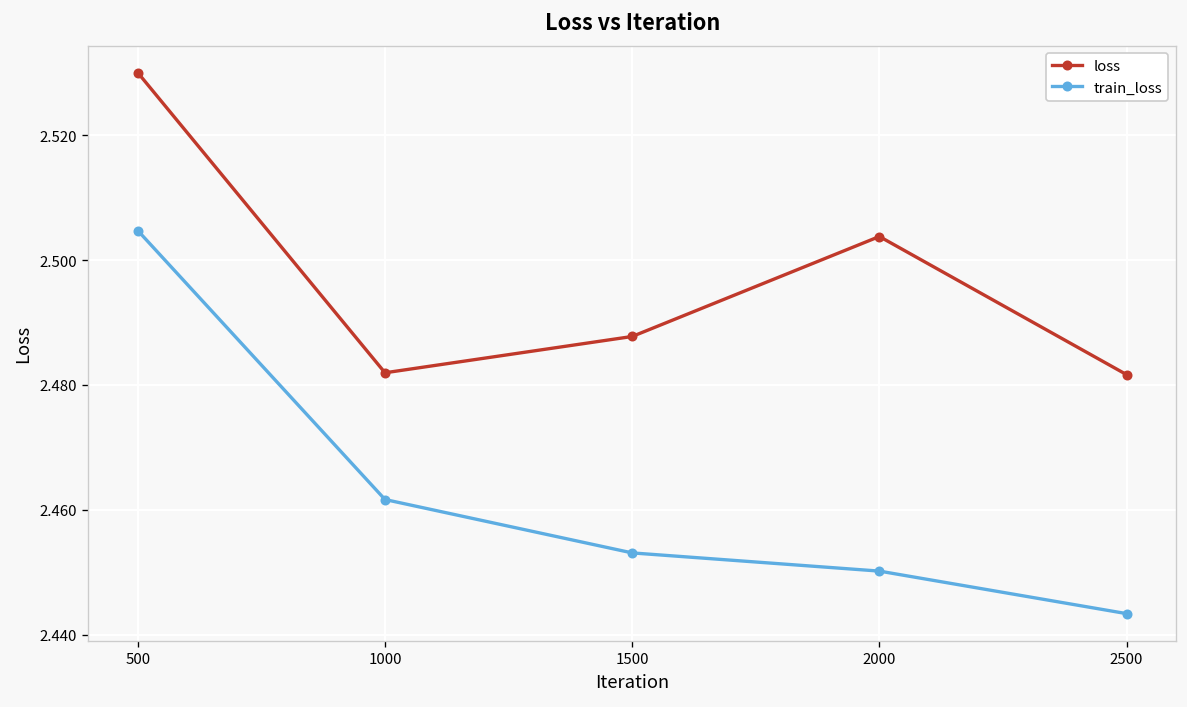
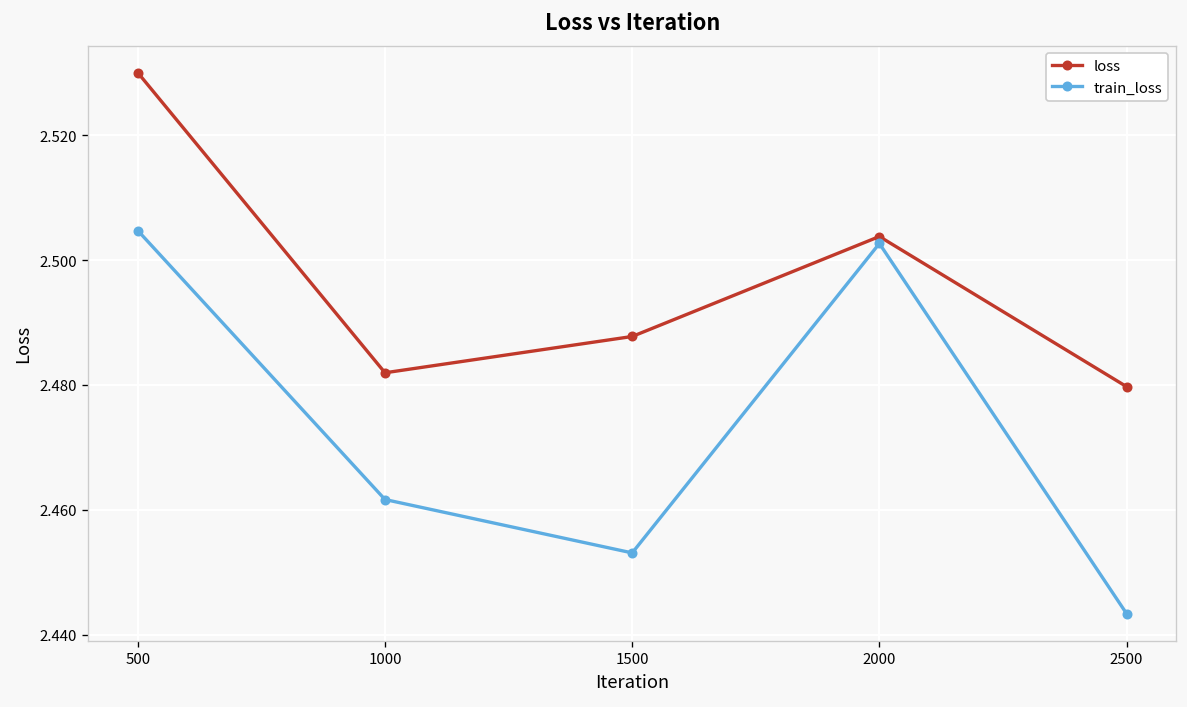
train_loss, 2000: 2.450 -> 2.503
loss, 2500: 2.482 -> 2.480
